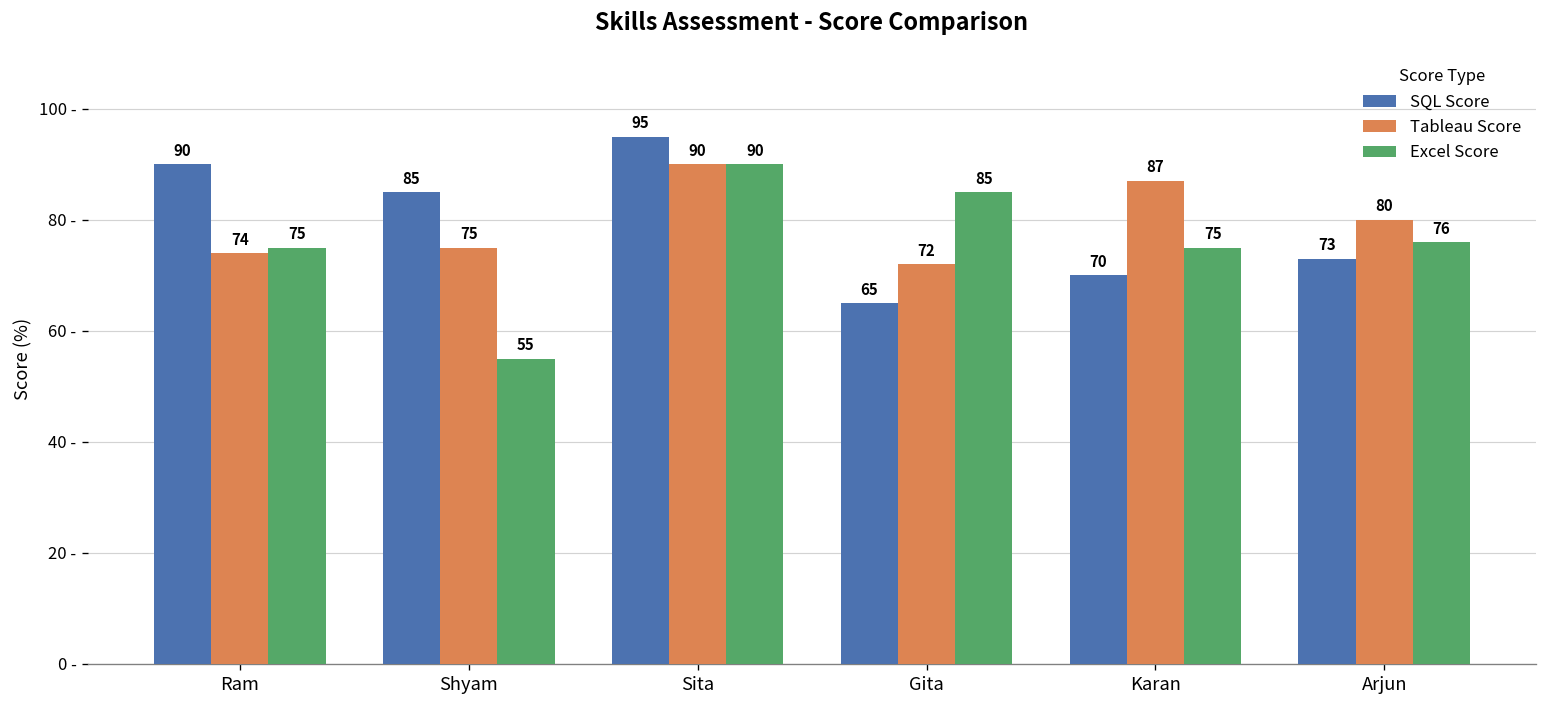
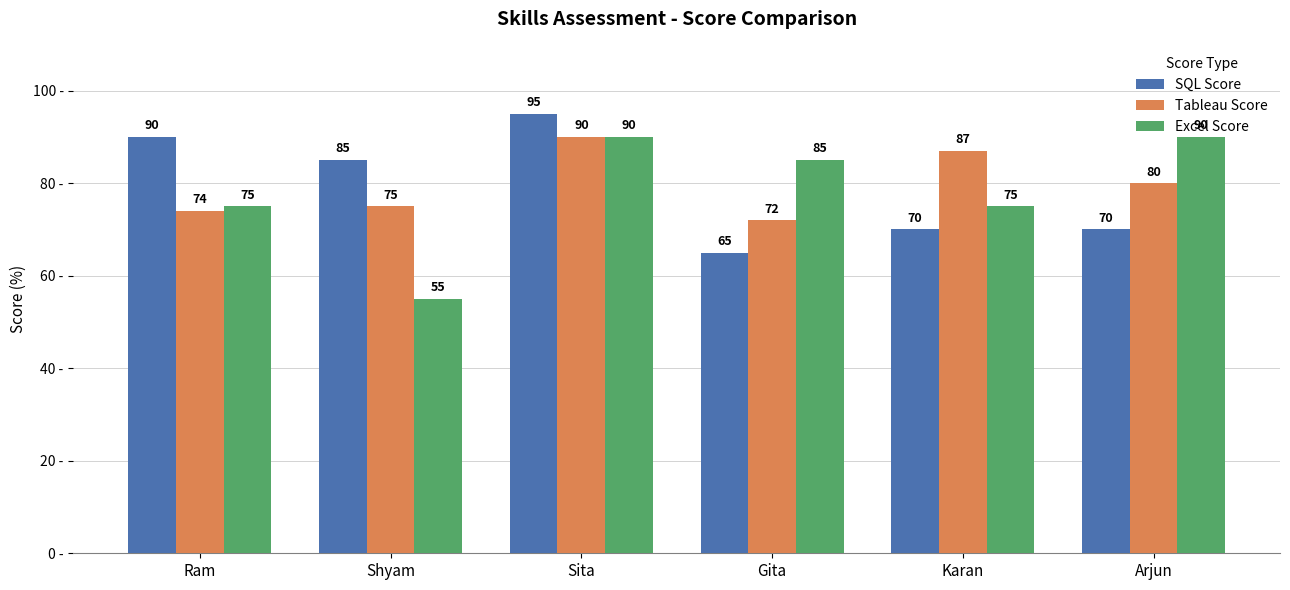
SQL Score, Arjun: 73 -> 70
Excel Score, Arjun: 76 -> 90
